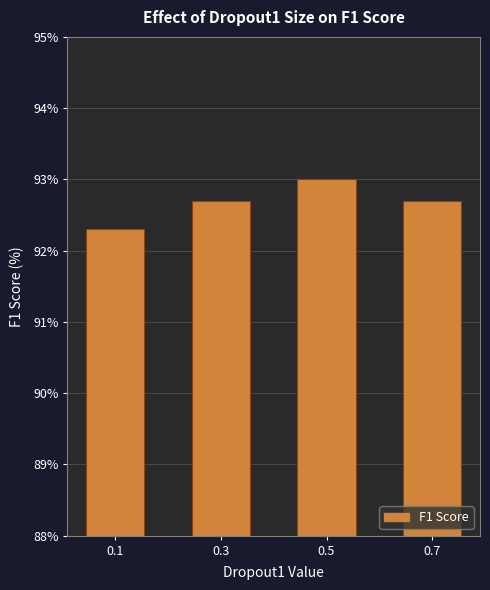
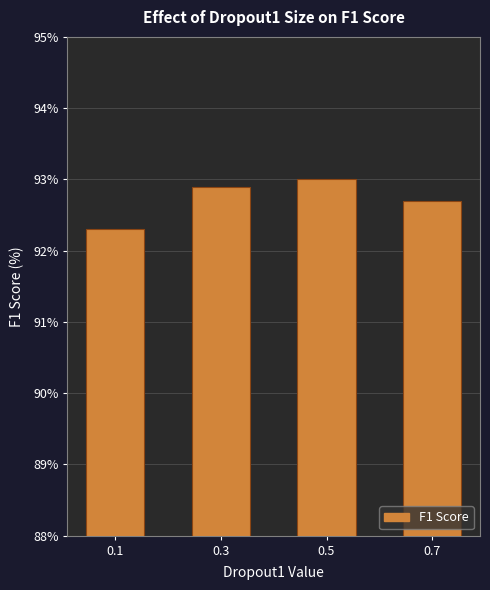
0.3: 92.7% -> 92.9%
